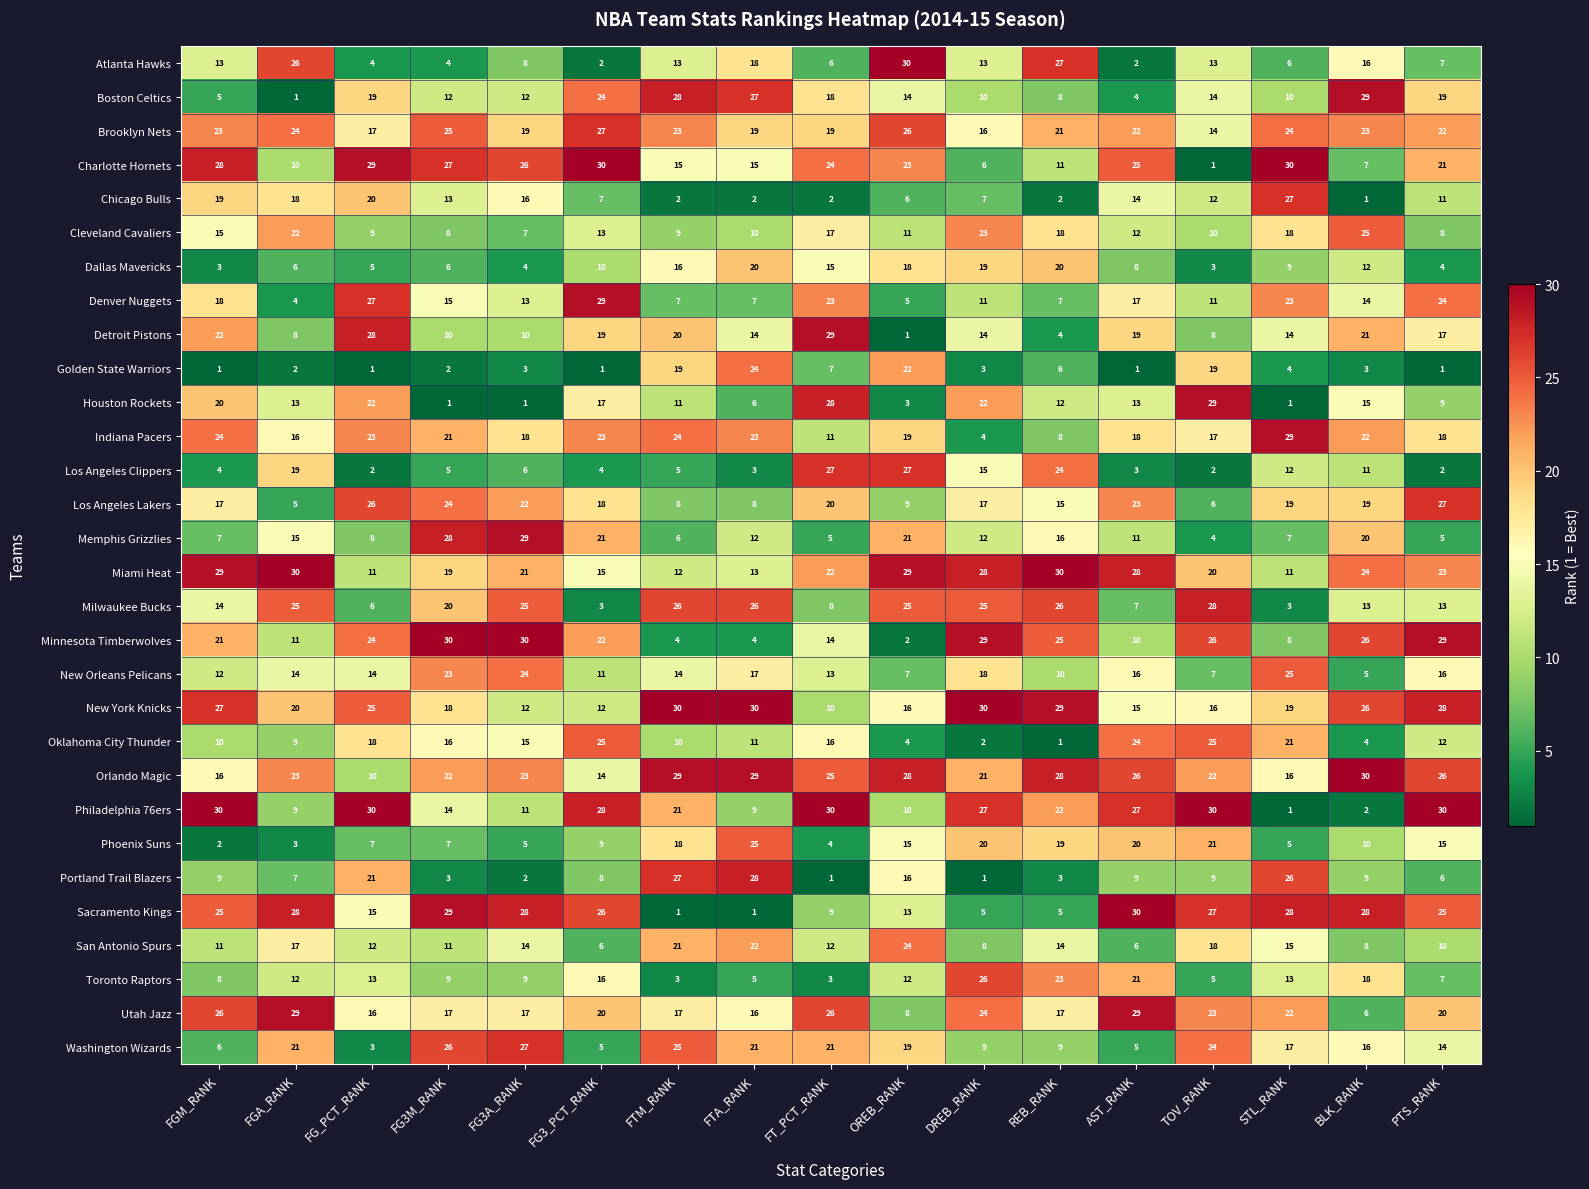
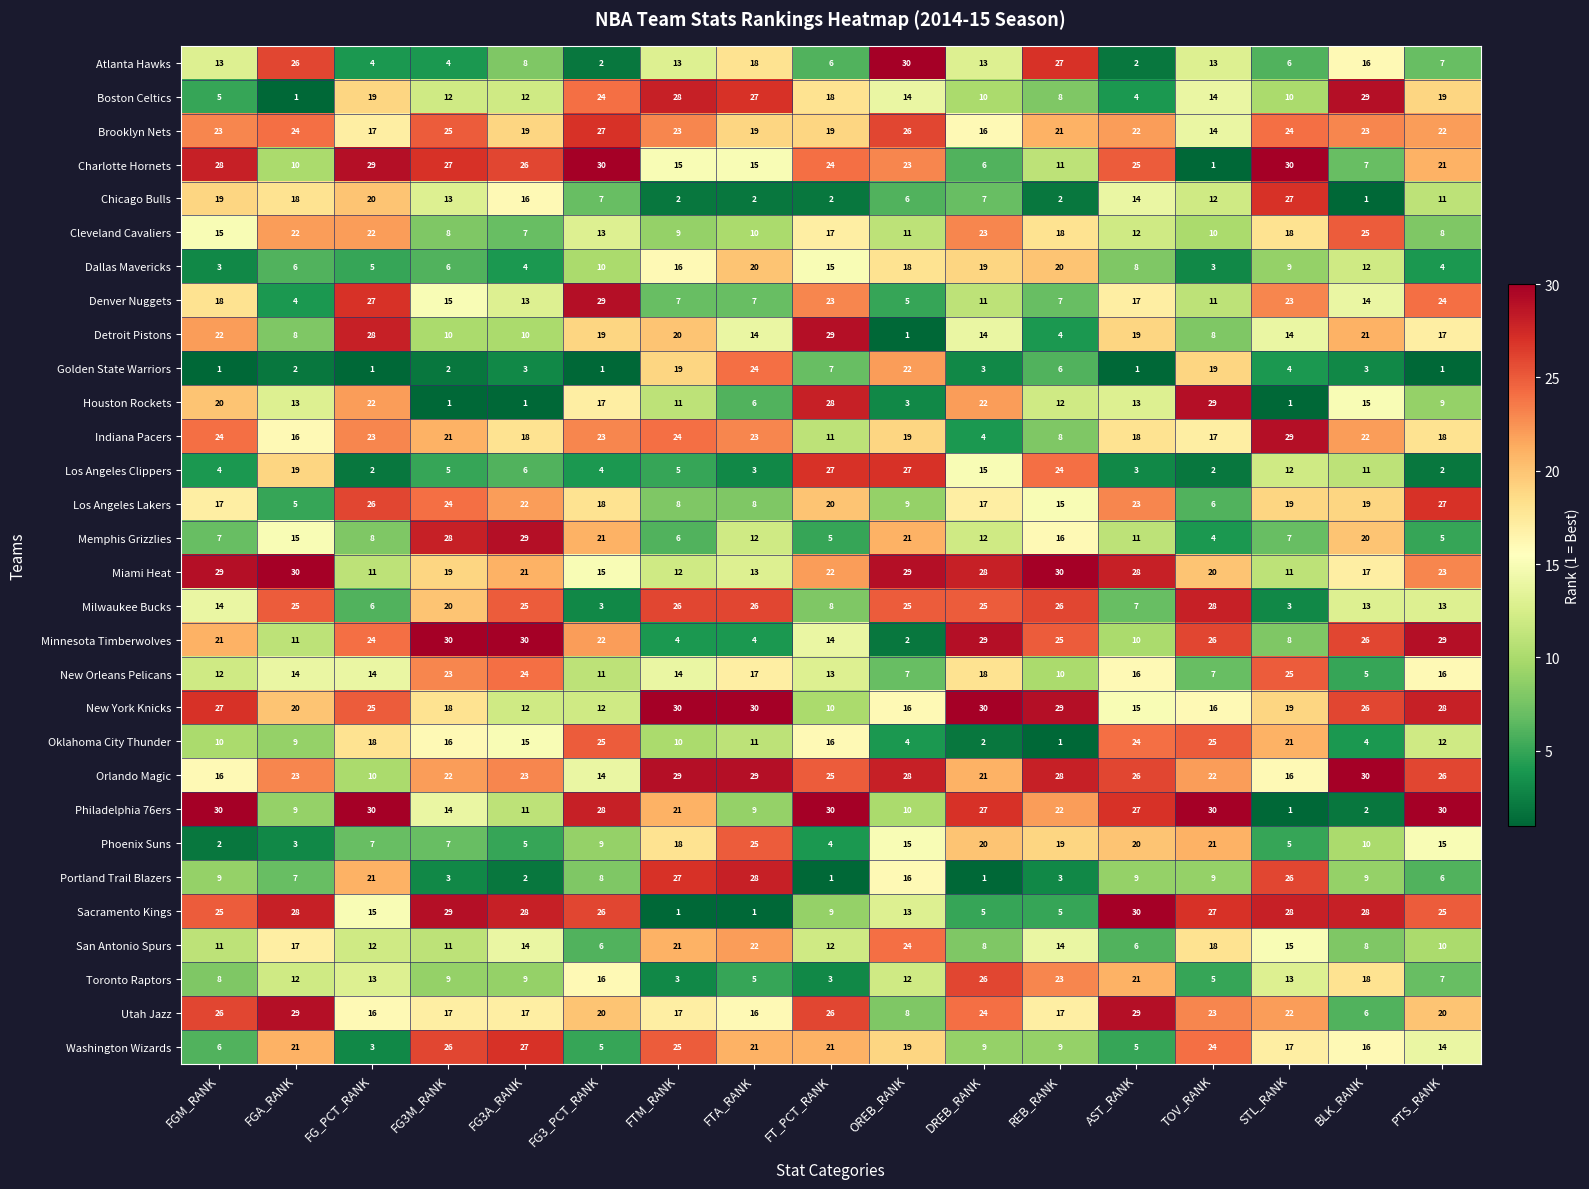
Cleveland Cavaliers, FG_PCT_RANK: 9 -> 22
Miami Heat, BLK_RANK: 24 -> 17
